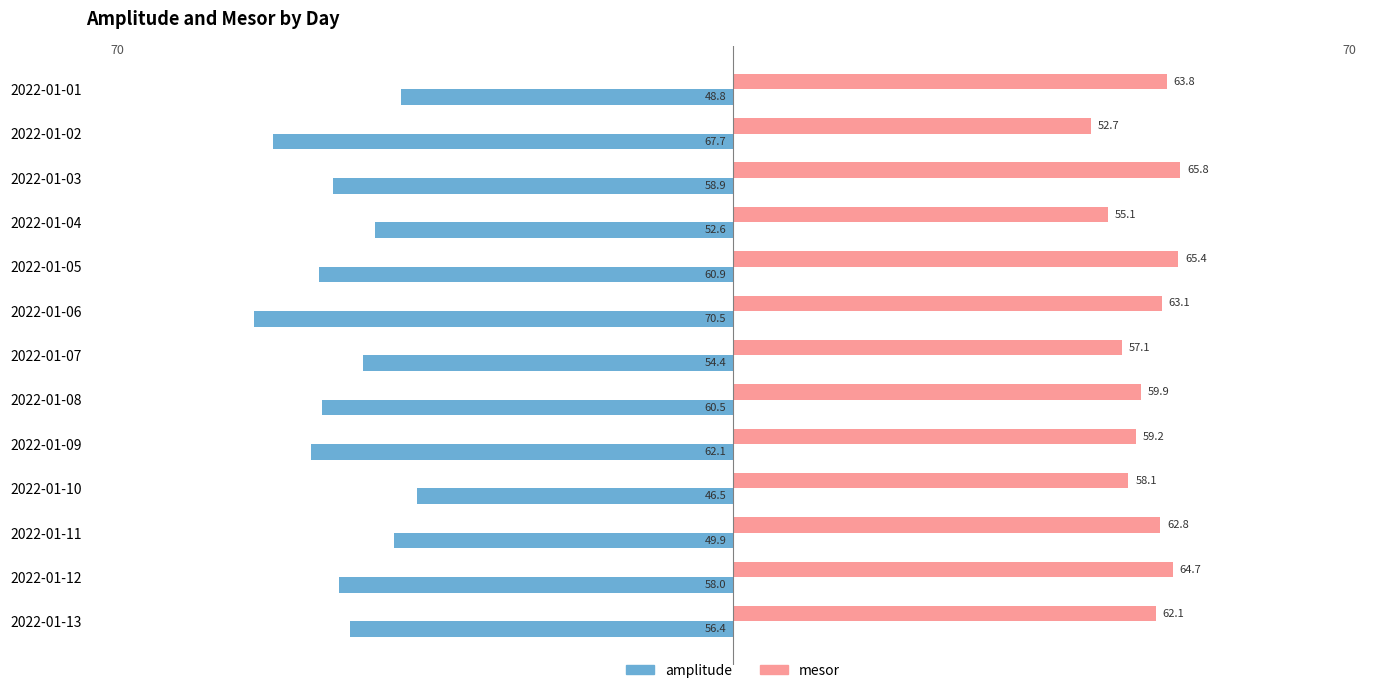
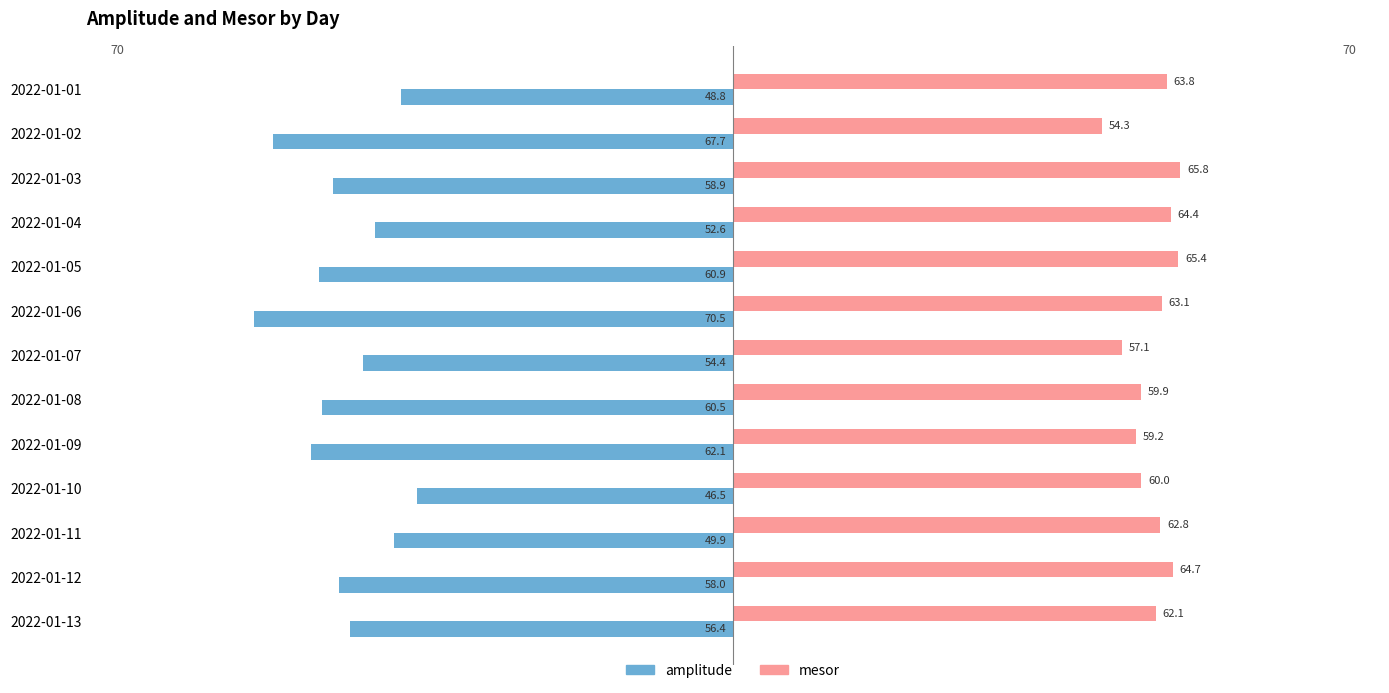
mesor, 2022-01-02: 52.7 -> 54.3
mesor, 2022-01-04: 55.1 -> 64.4
mesor, 2022-01-10: 58.1 -> 60.0
